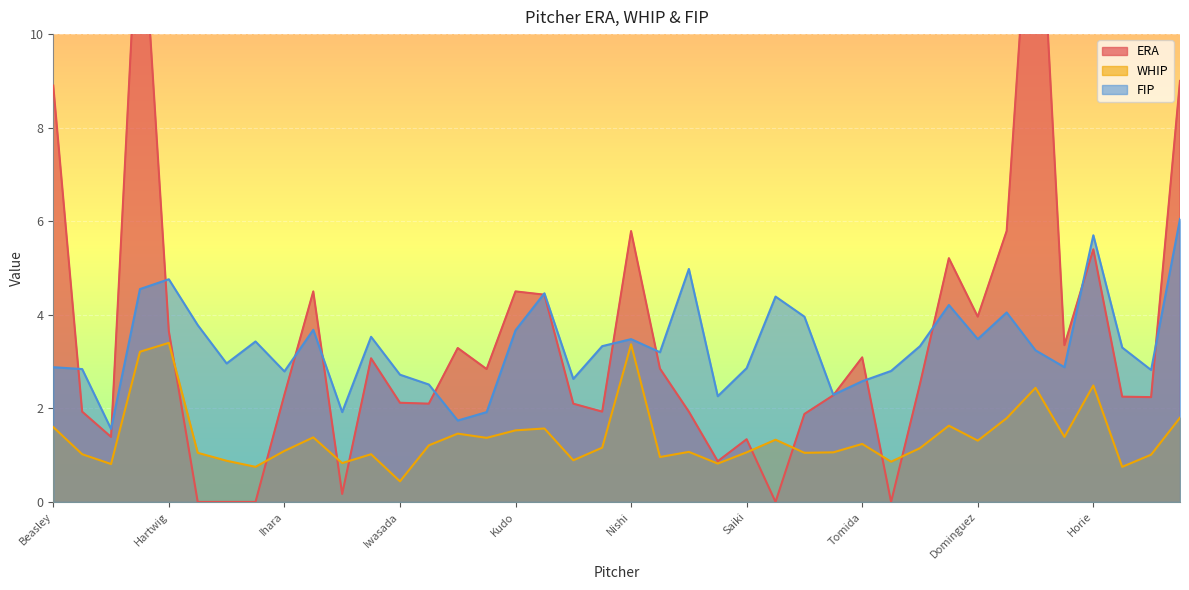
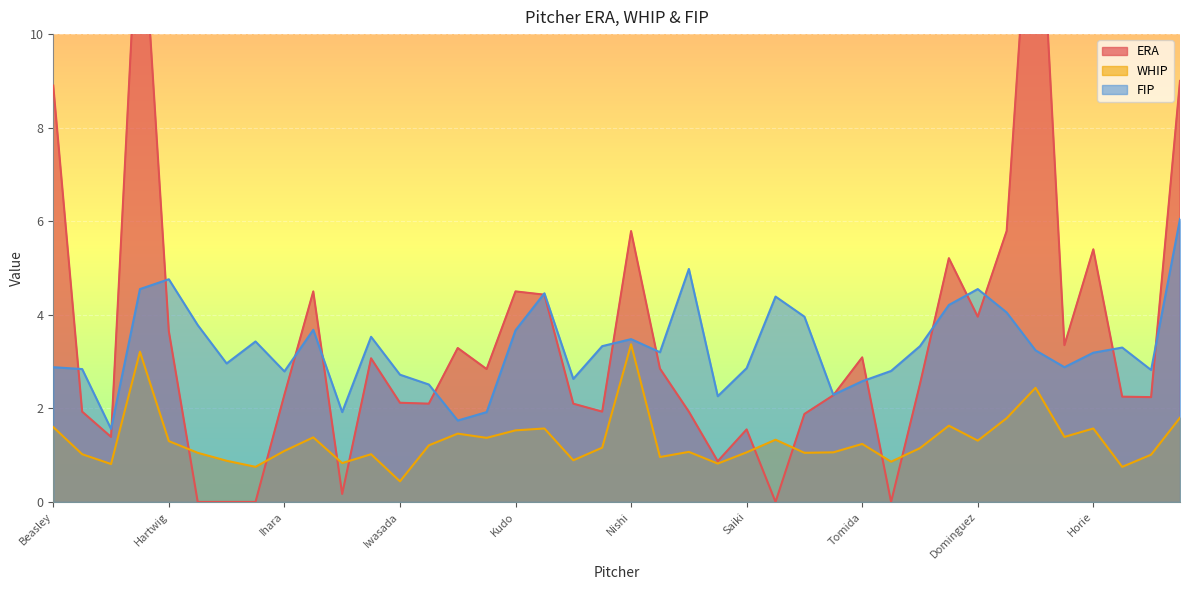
WHIP, Hartwig: 3.4 -> 1.3
ERA, Saiki: 1.3 -> 1.6
FIP, Dominguez: 3.5 -> 4.6
WHIP, Horie: 2.5 -> 1.6
FIP, Horie: 5.7 -> 3.2
